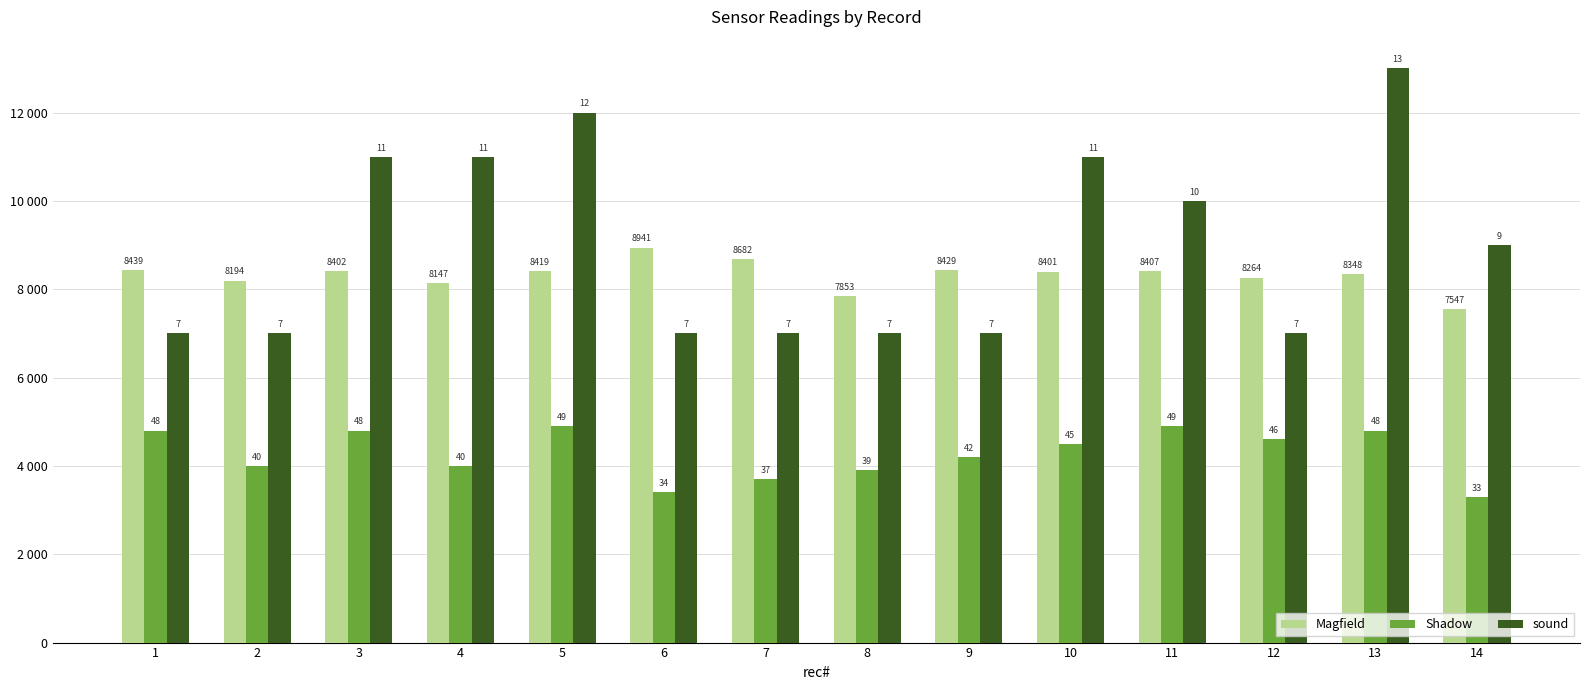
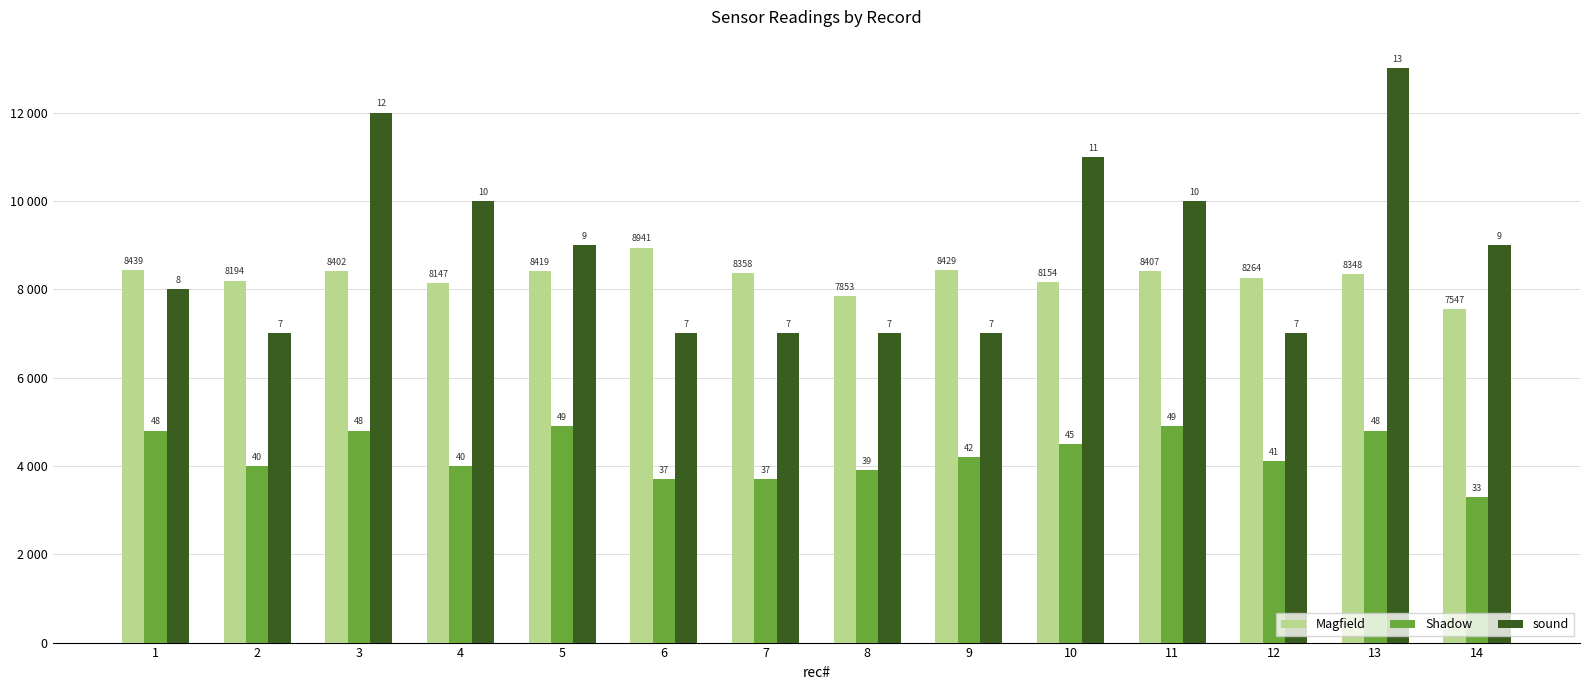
sound, 1: 7 -> 8
sound, 3: 11 -> 12
sound, 4: 11 -> 10
sound, 5: 12 -> 9
Shadow, 6: 34 -> 37
Magfield, 7: 8682 -> 8358
Magfield, 10: 8401 -> 8154
Shadow, 12: 46 -> 41
